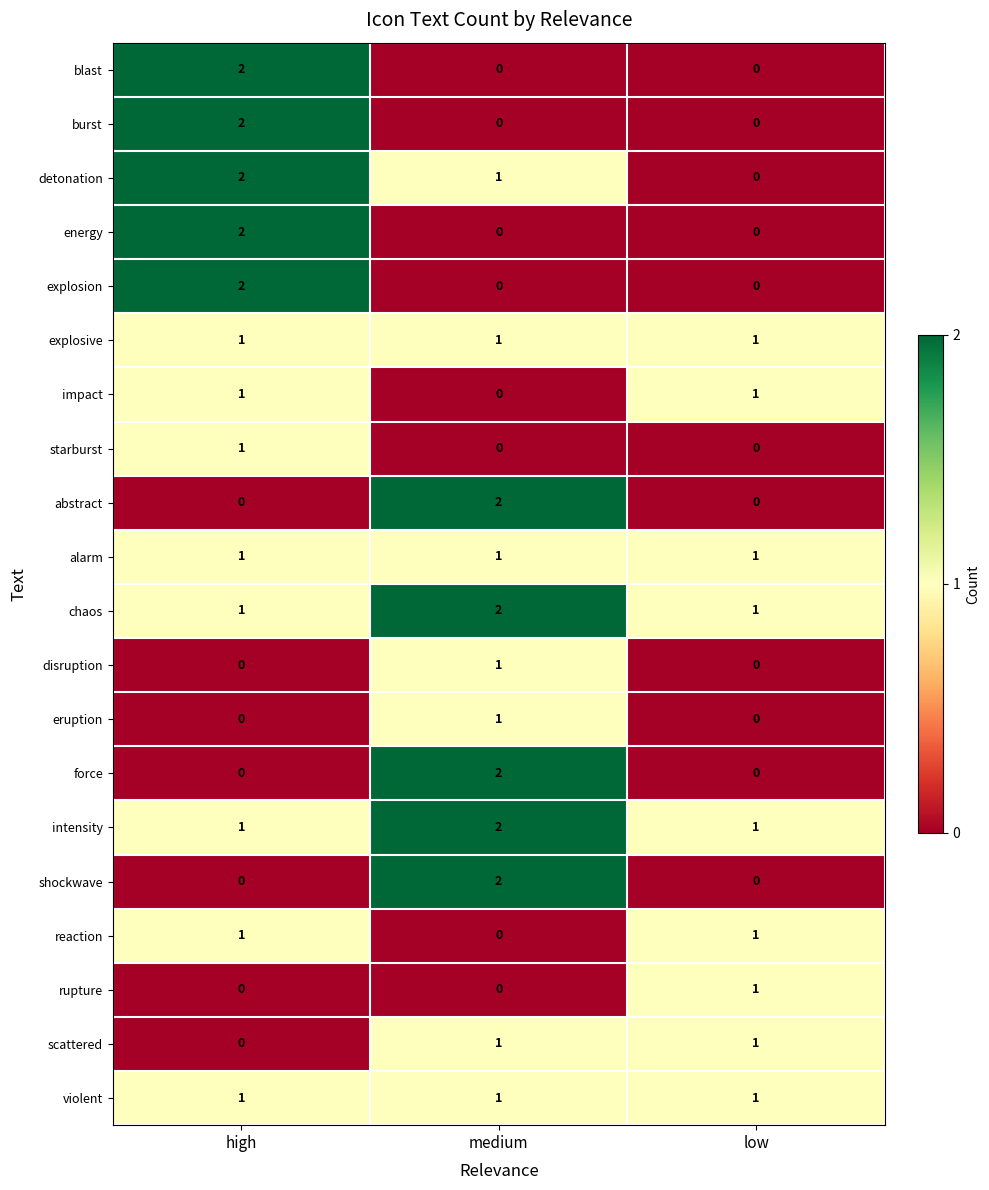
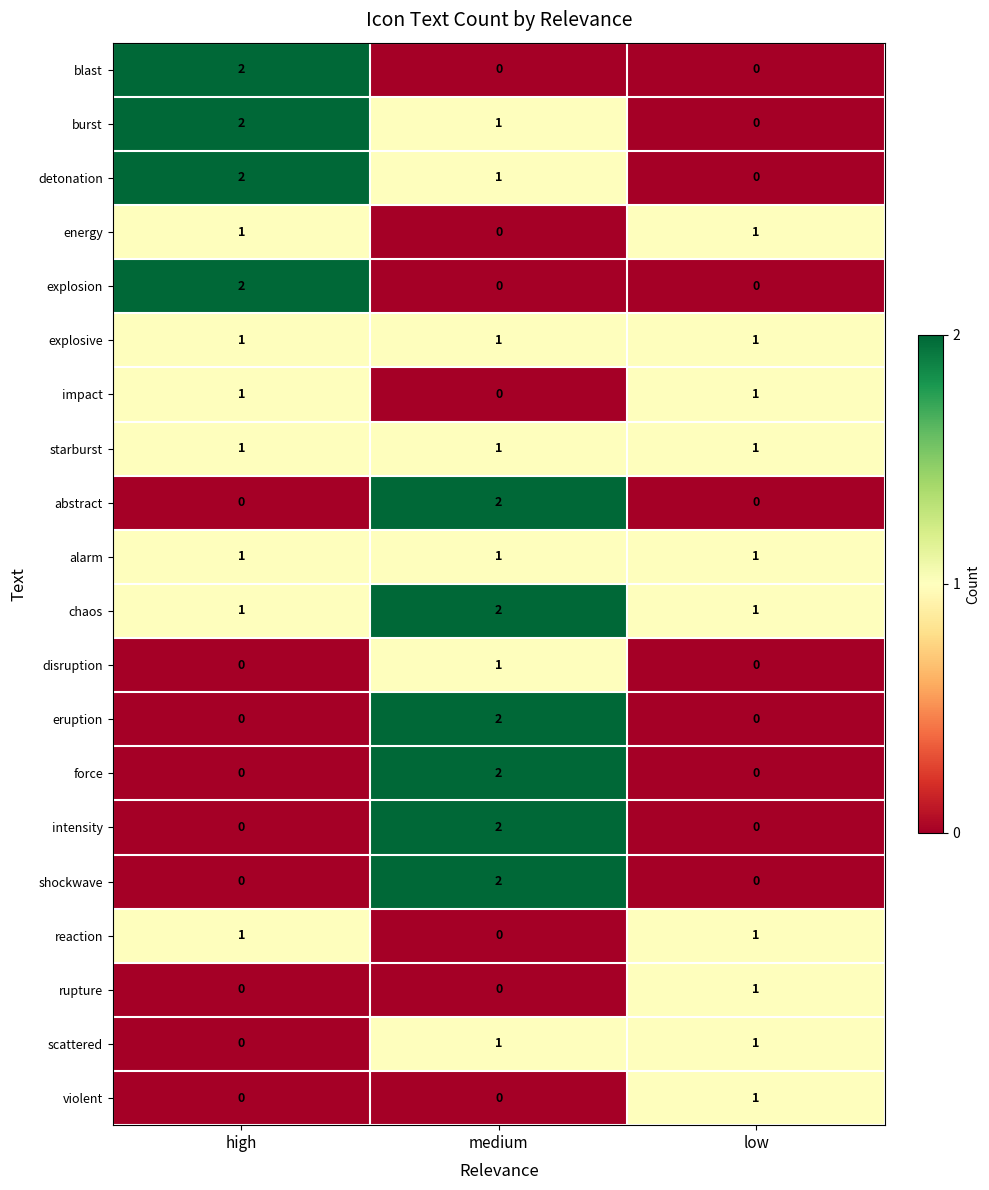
burst, medium: 0 -> 1
energy, high: 2 -> 1
energy, low: 0 -> 1
starburst, medium: 0 -> 1
starburst, low: 0 -> 1
eruption, medium: 1 -> 2
intensity, high: 1 -> 0
intensity, low: 1 -> 0
violent, high: 1 -> 0
violent, medium: 1 -> 0
